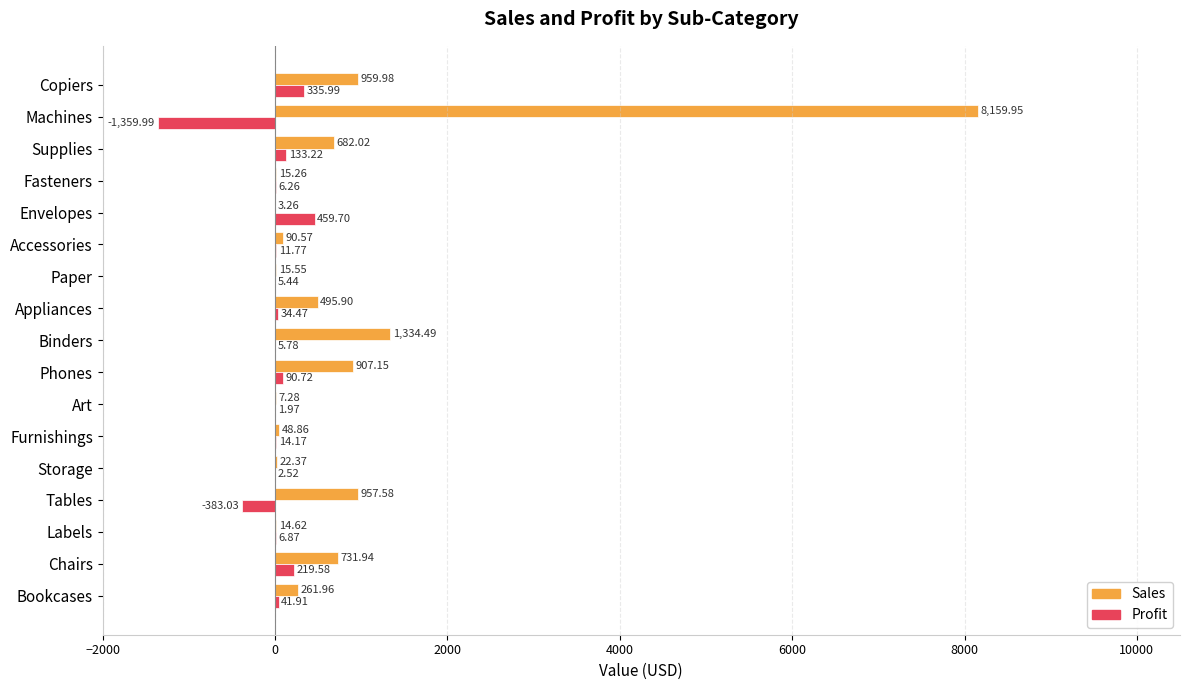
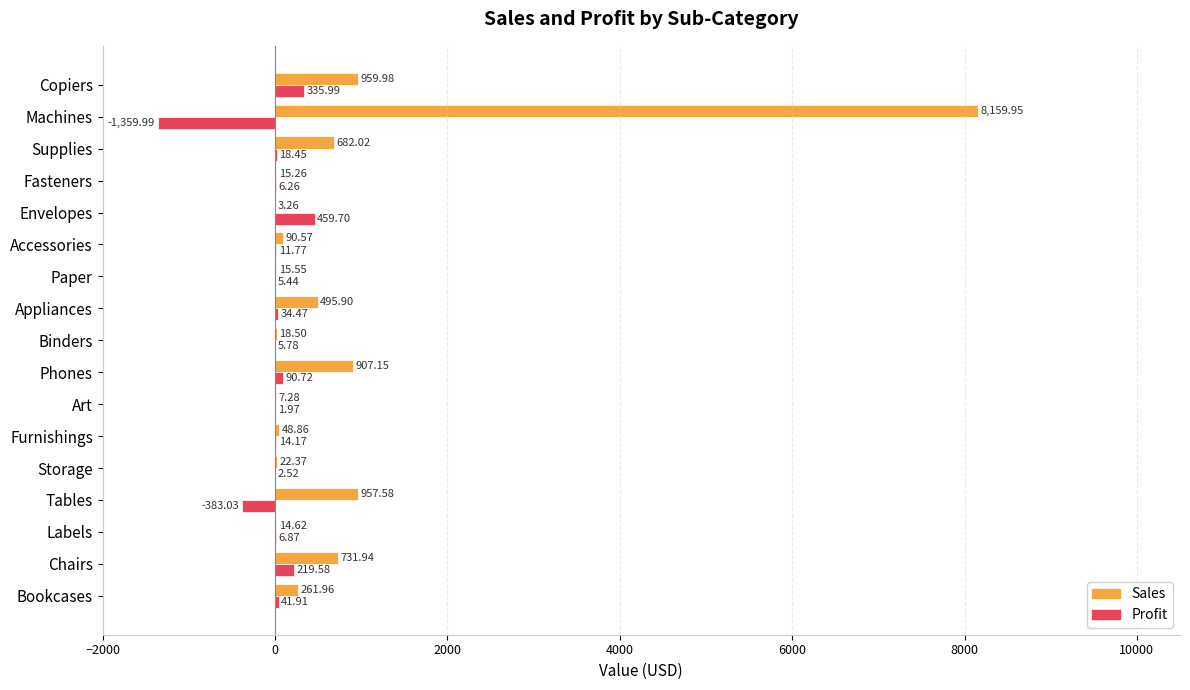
Profit, Supplies: 133.22 -> 18.45
Sales, Binders: 1,334.49 -> 18.50
